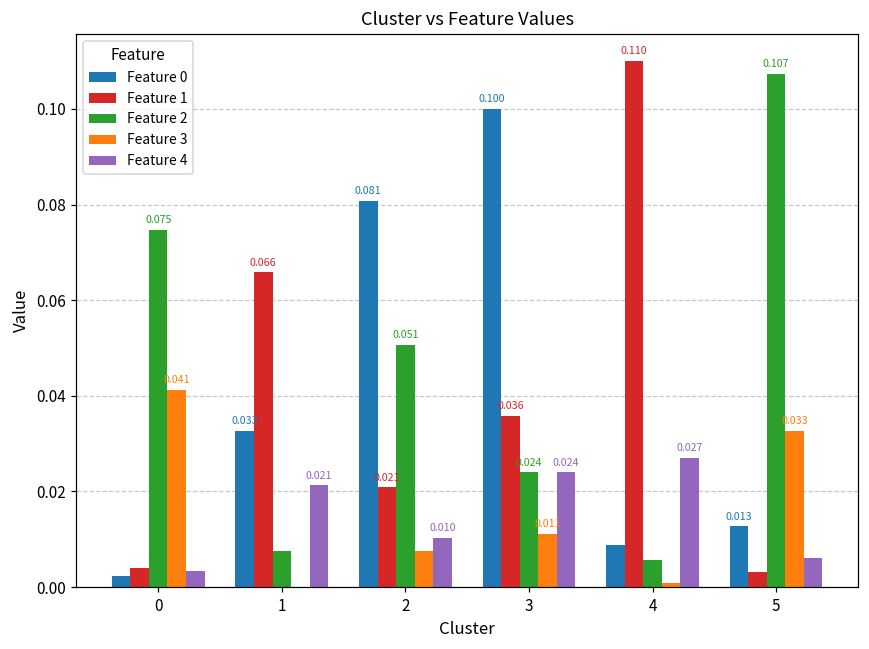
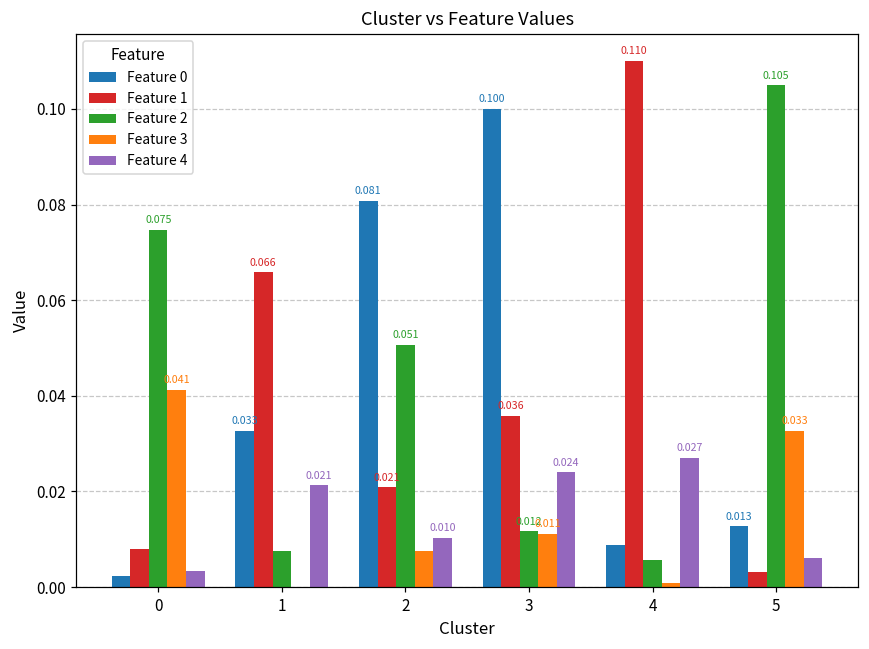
Feature 1, 0: 0.004 -> 0.008
Feature 2, 3: 0.024 -> 0.012
Feature 2, 5: 0.107 -> 0.105
